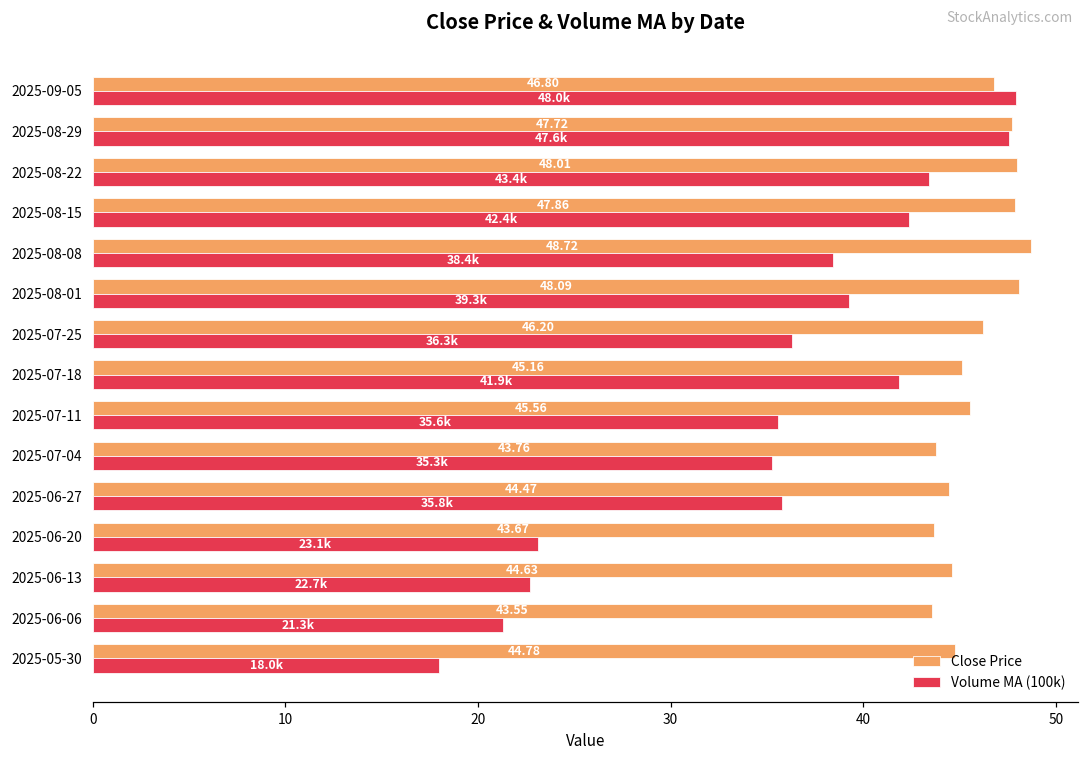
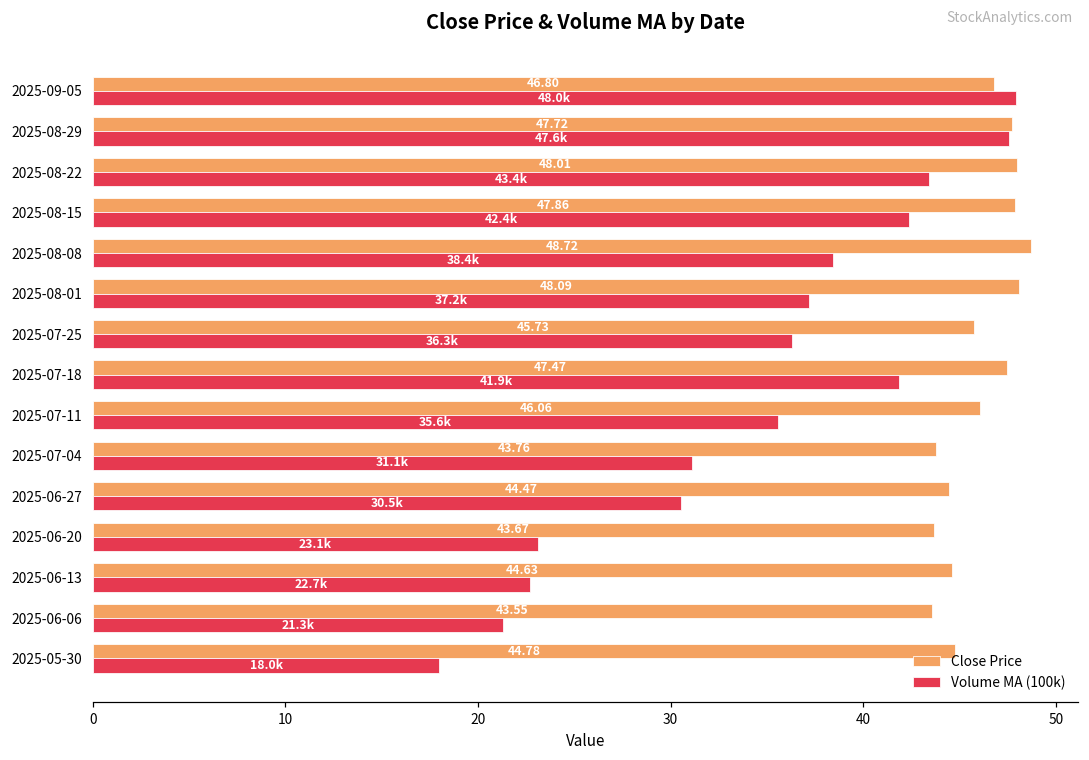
Volume MA (100k), 2025-08-01: 39.3k -> 37.2k
Close Price, 2025-07-25: 46.20 -> 45.73
Close Price, 2025-07-18: 45.16 -> 47.47
Close Price, 2025-07-11: 45.56 -> 46.06
Volume MA (100k), 2025-07-04: 35.3k -> 31.1k
Volume MA (100k), 2025-06-27: 35.8k -> 30.5k
